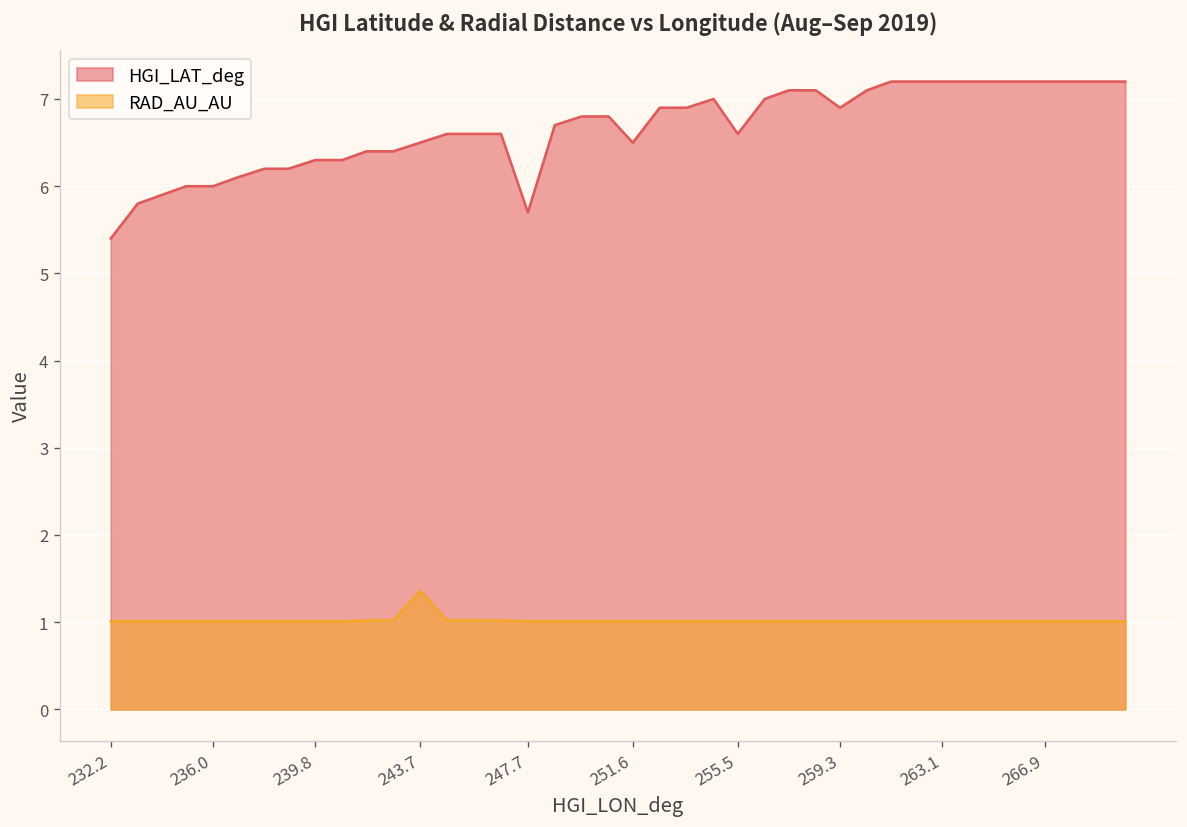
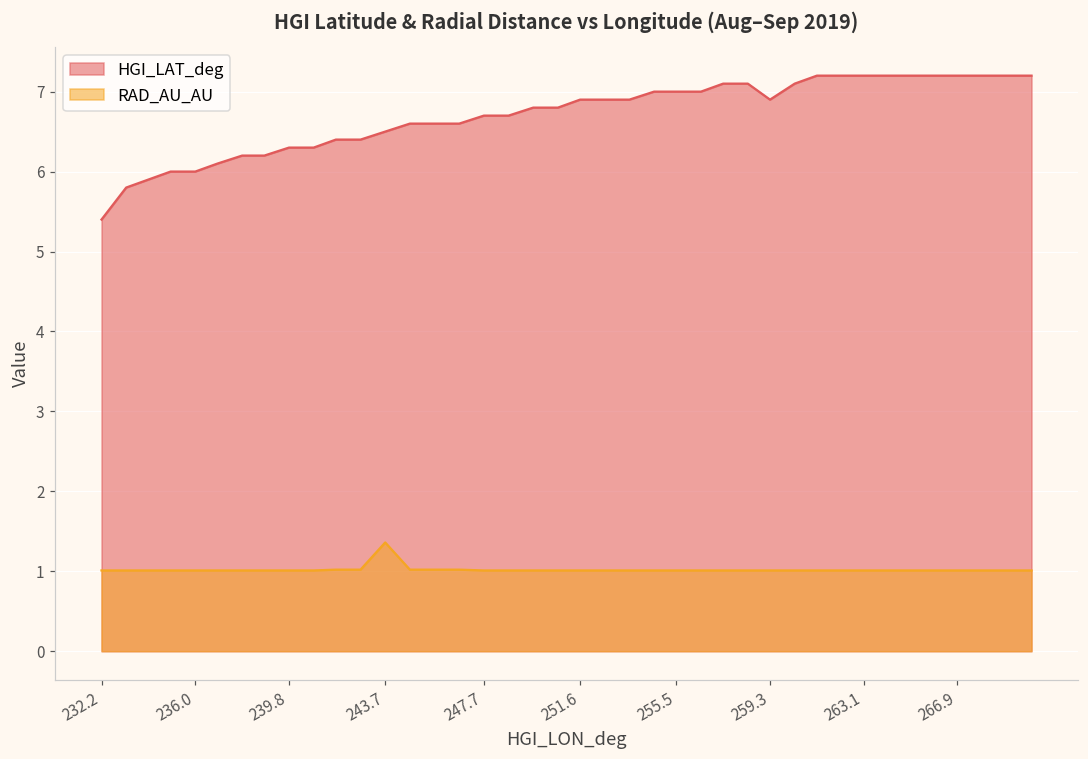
HGI_LAT_deg, 247.7: 5.7 -> 6.7
HGI_LAT_deg, 251.6: 6.5 -> 6.9
HGI_LAT_deg, 255.5: 6.6 -> 7.0
